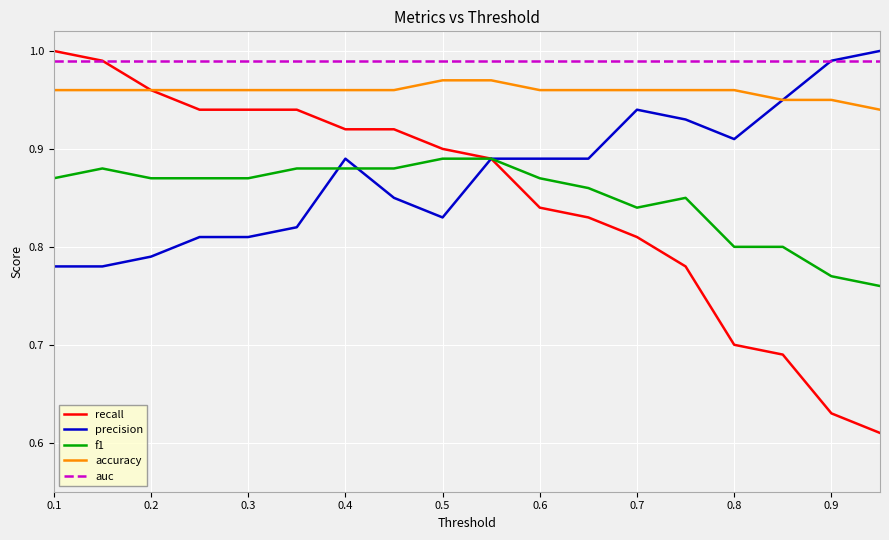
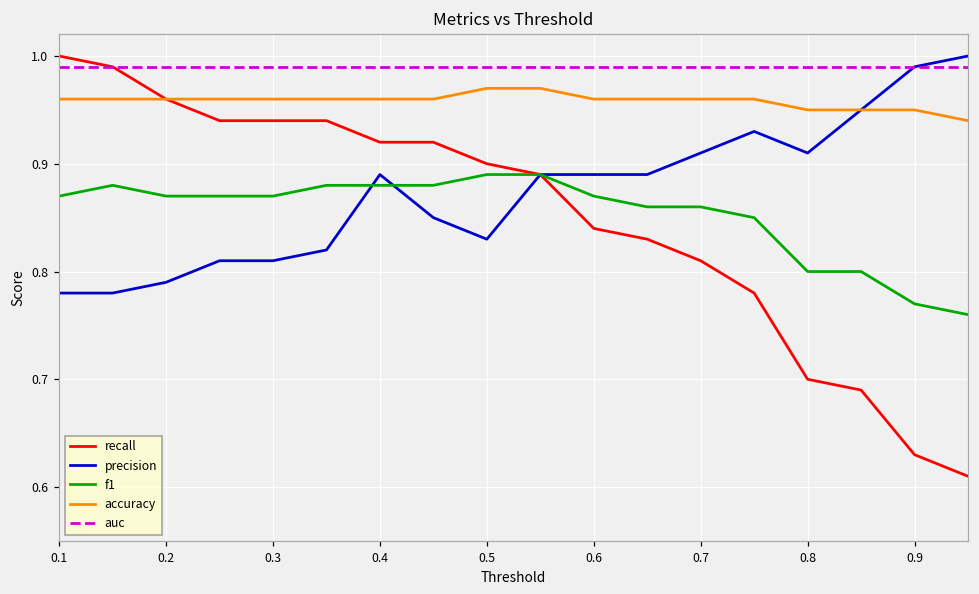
precision, 0.7: 0.94 -> 0.91
f1, 0.7: 0.84 -> 0.86
accuracy, 0.8: 0.96 -> 0.95
